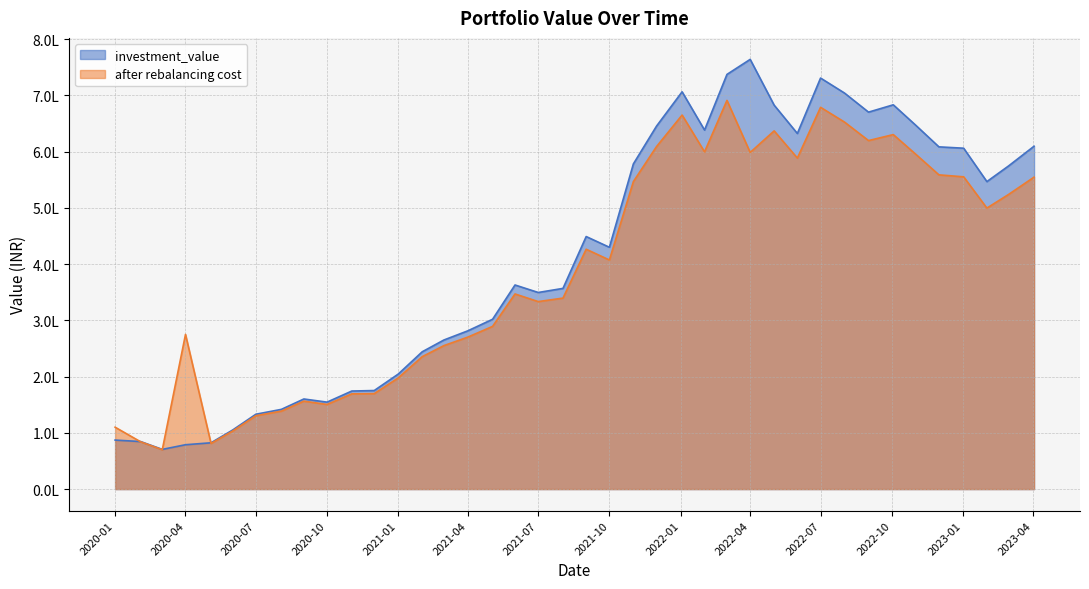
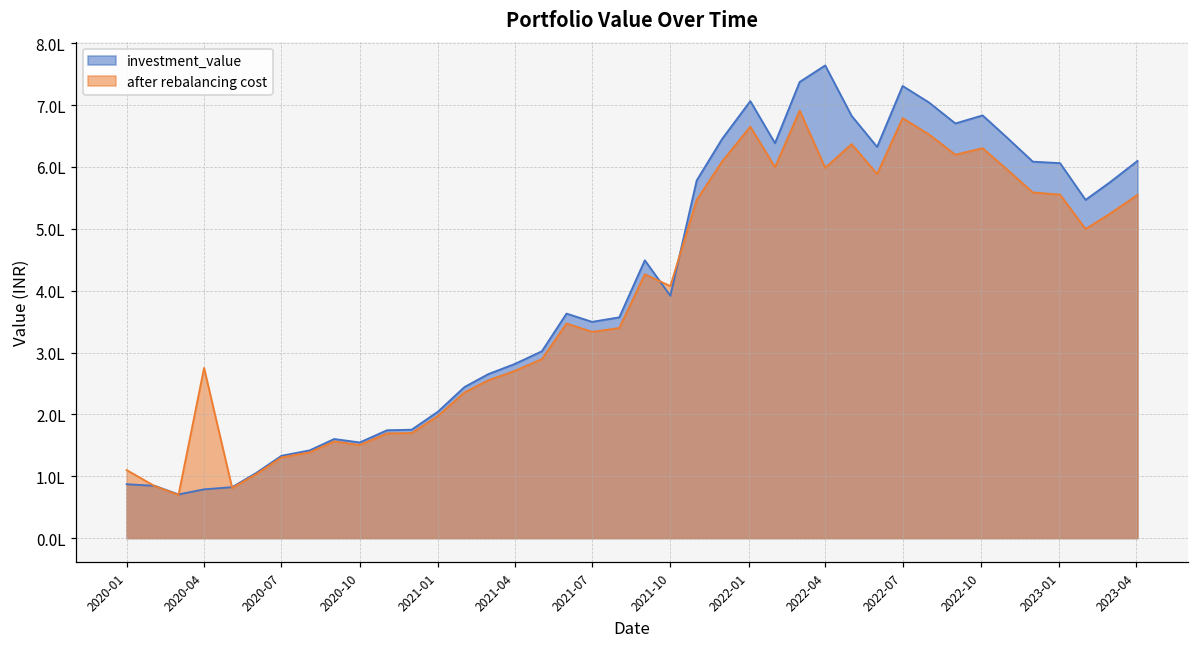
investment_value, 2021-10: 4.3L -> 3.9L
